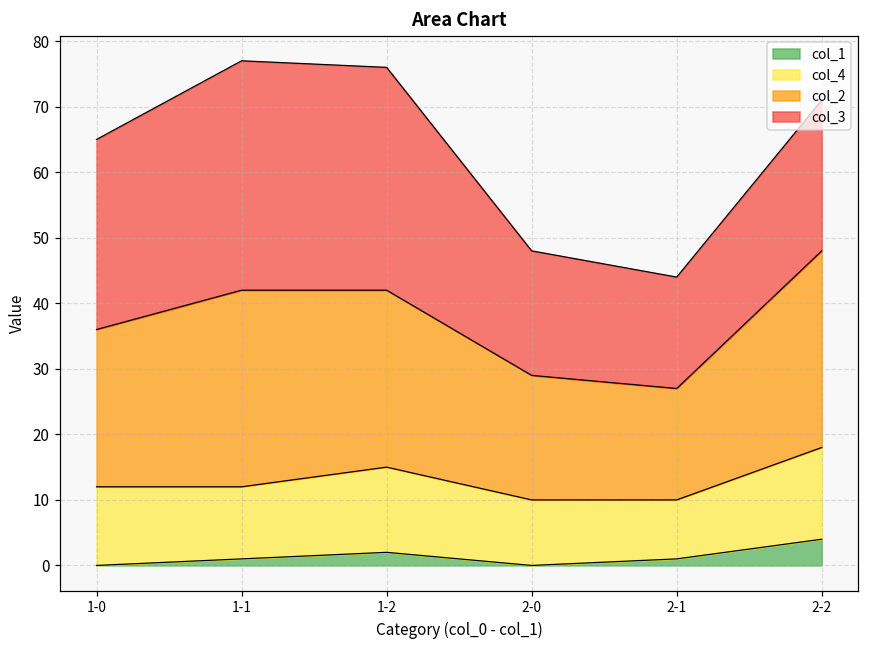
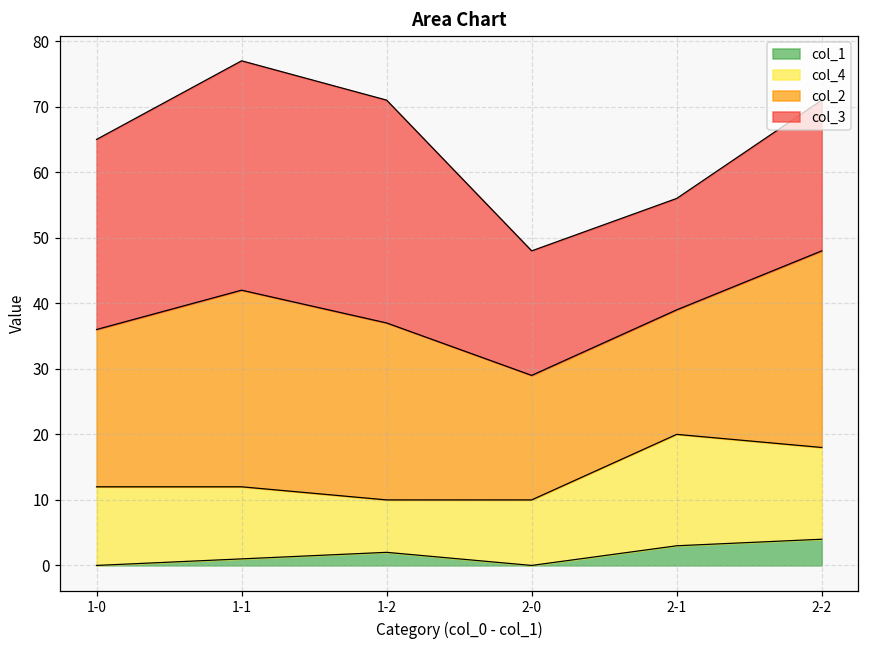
col_4, 1-2: 13 -> 8
col_1, 2-1: 1 -> 3
col_4, 2-1: 9 -> 17
col_2, 2-1: 17 -> 19
